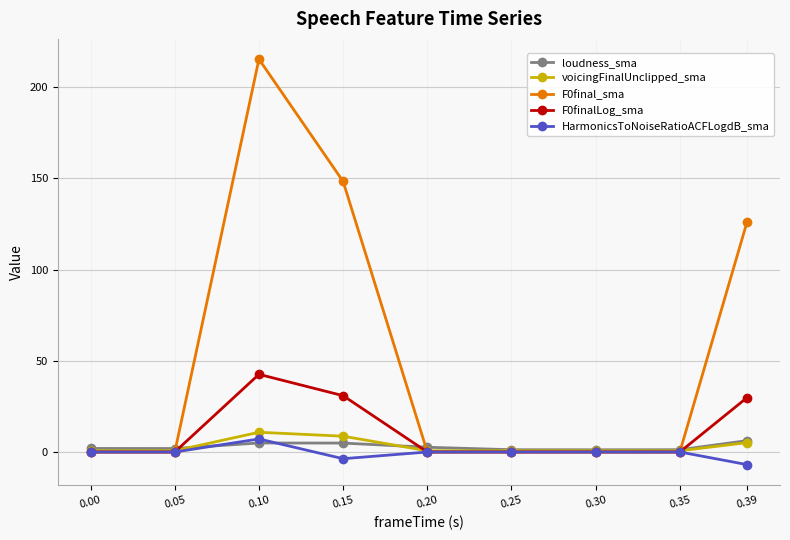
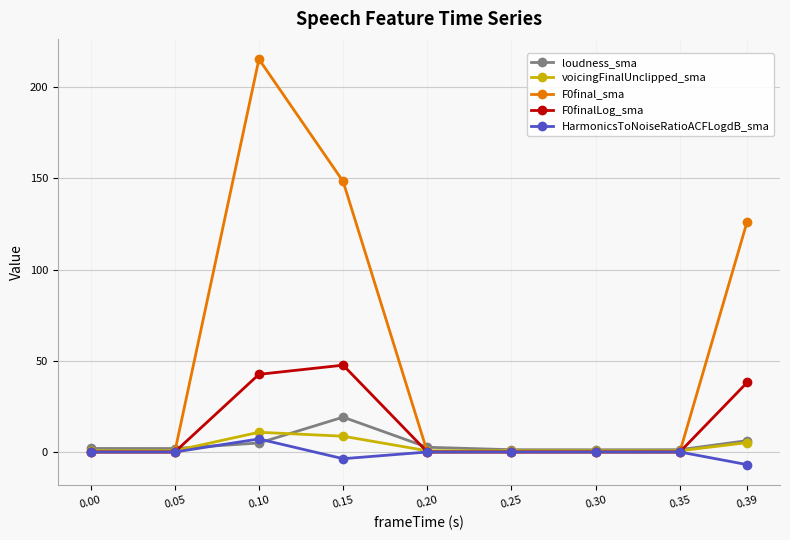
loudness_sma, 0.15: 5 -> 19
F0finalLog_sma, 0.15: 31 -> 48
F0finalLog_sma, 0.39: 30 -> 38
